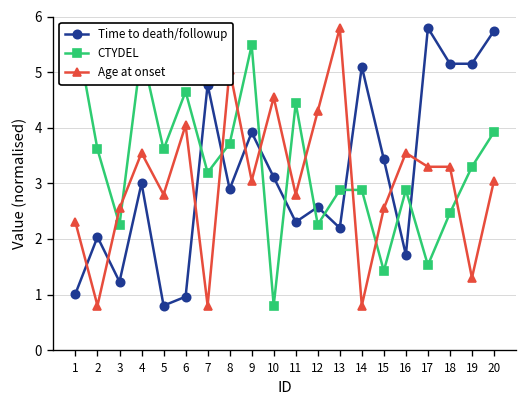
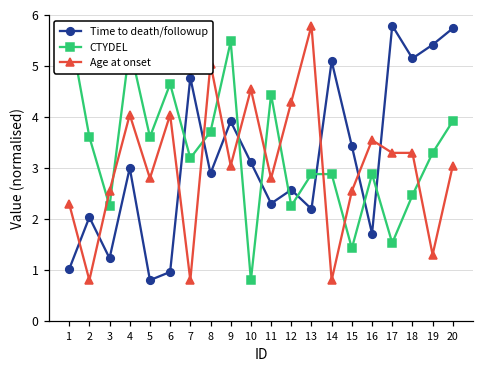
Age at onset, 4: 3.6 -> 4.1
Time to death/followup, 19: 5.2 -> 5.4
